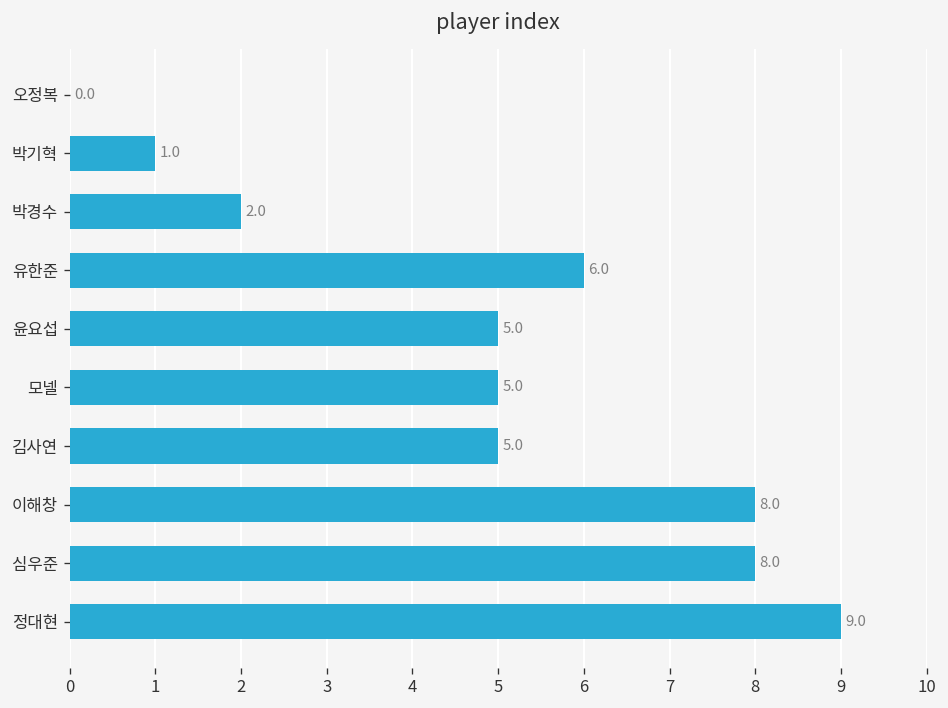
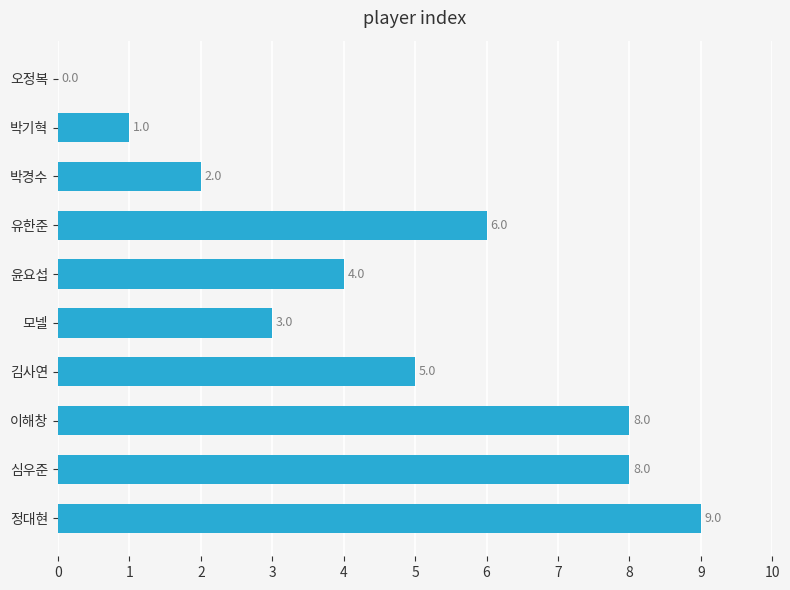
윤요섭: 5.0 -> 4.0
모넬: 5.0 -> 3.0
